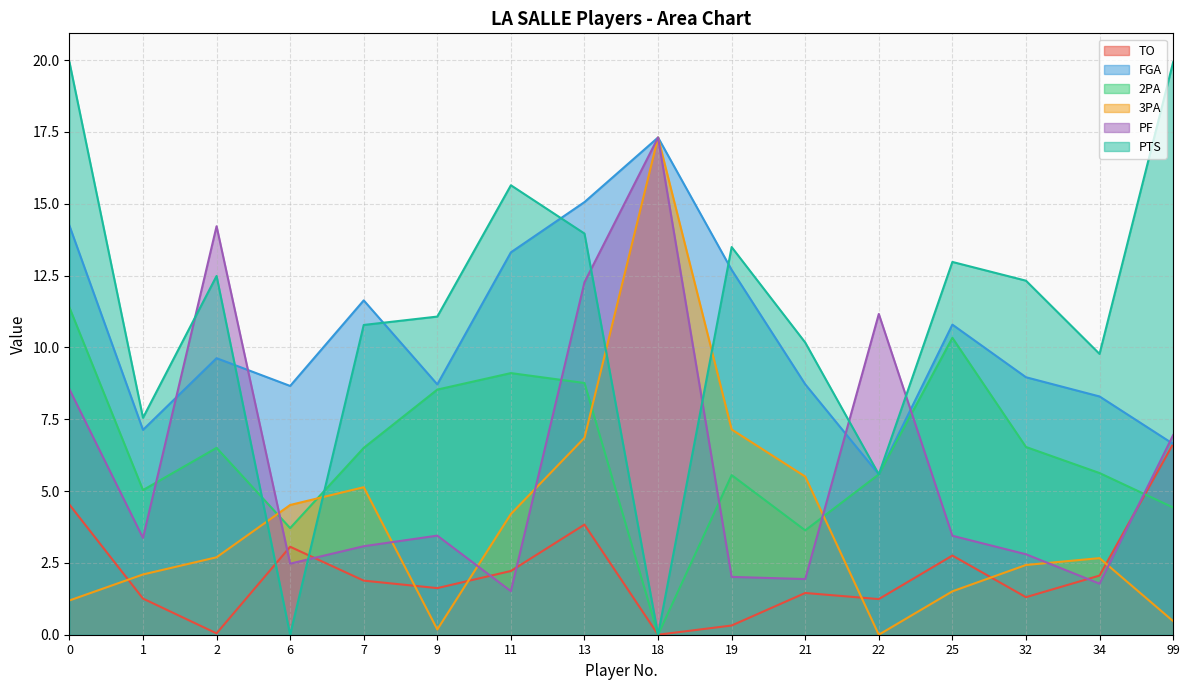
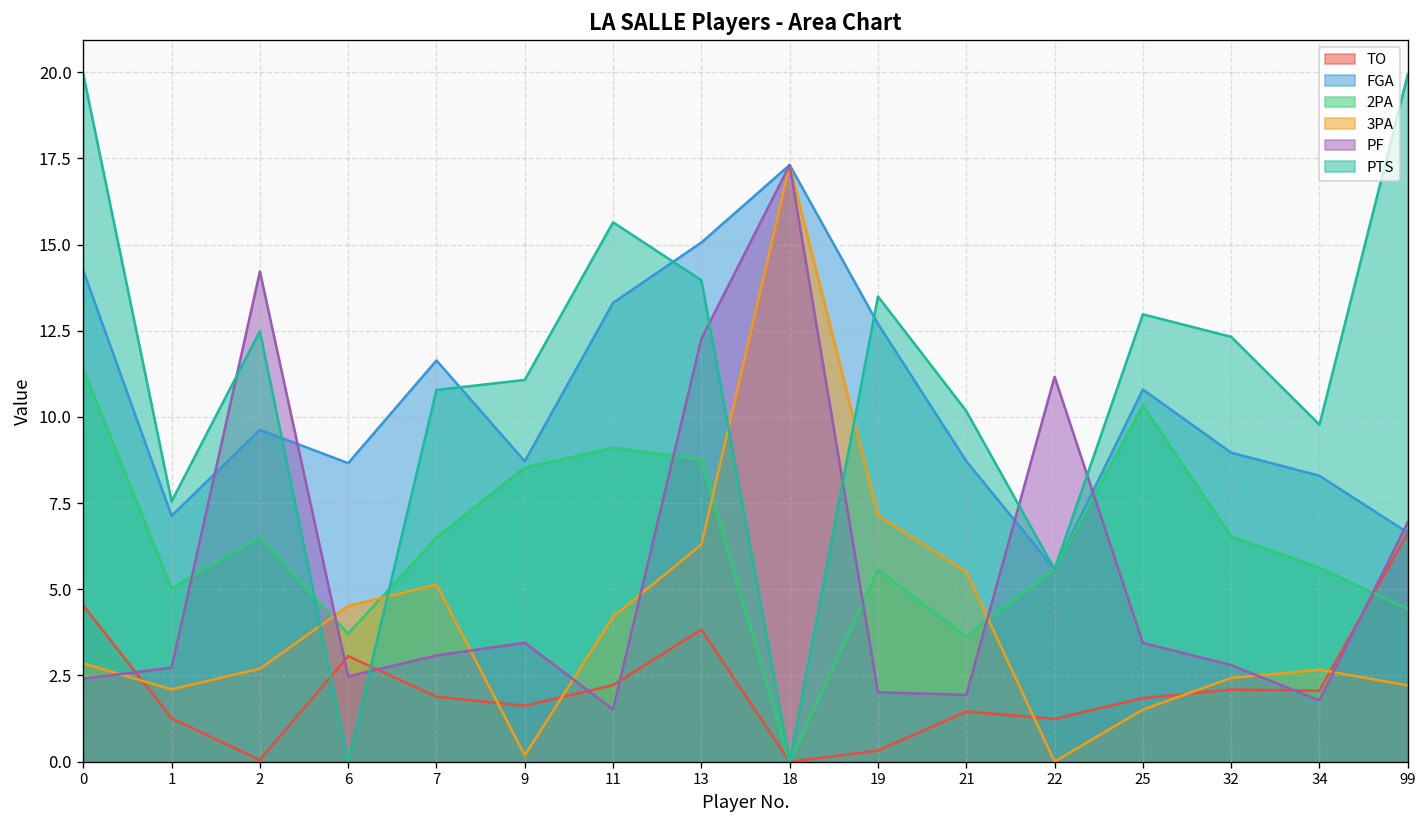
3PA, 0: 1.2 -> 2.8
PF, 0: 8.5 -> 2.4
PF, 1: 3.4 -> 2.7
3PA, 13: 6.9 -> 6.3
TO, 25: 2.8 -> 1.8
TO, 32: 1.3 -> 2.1
3PA, 99: 0.5 -> 2.2
